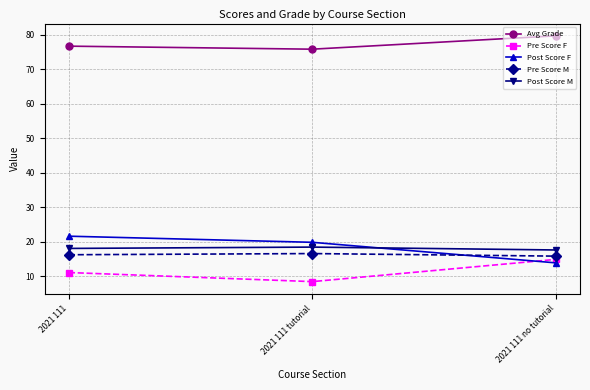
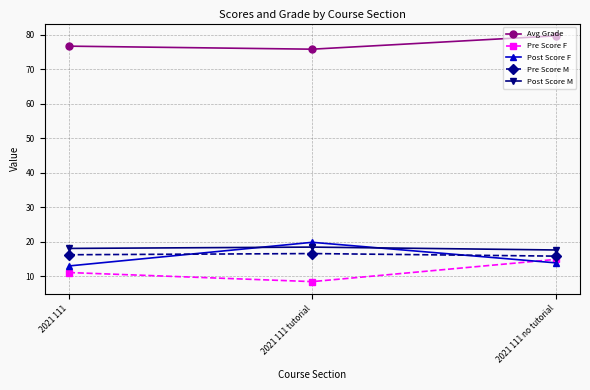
Post Score F, 2021 111: 22 -> 13
